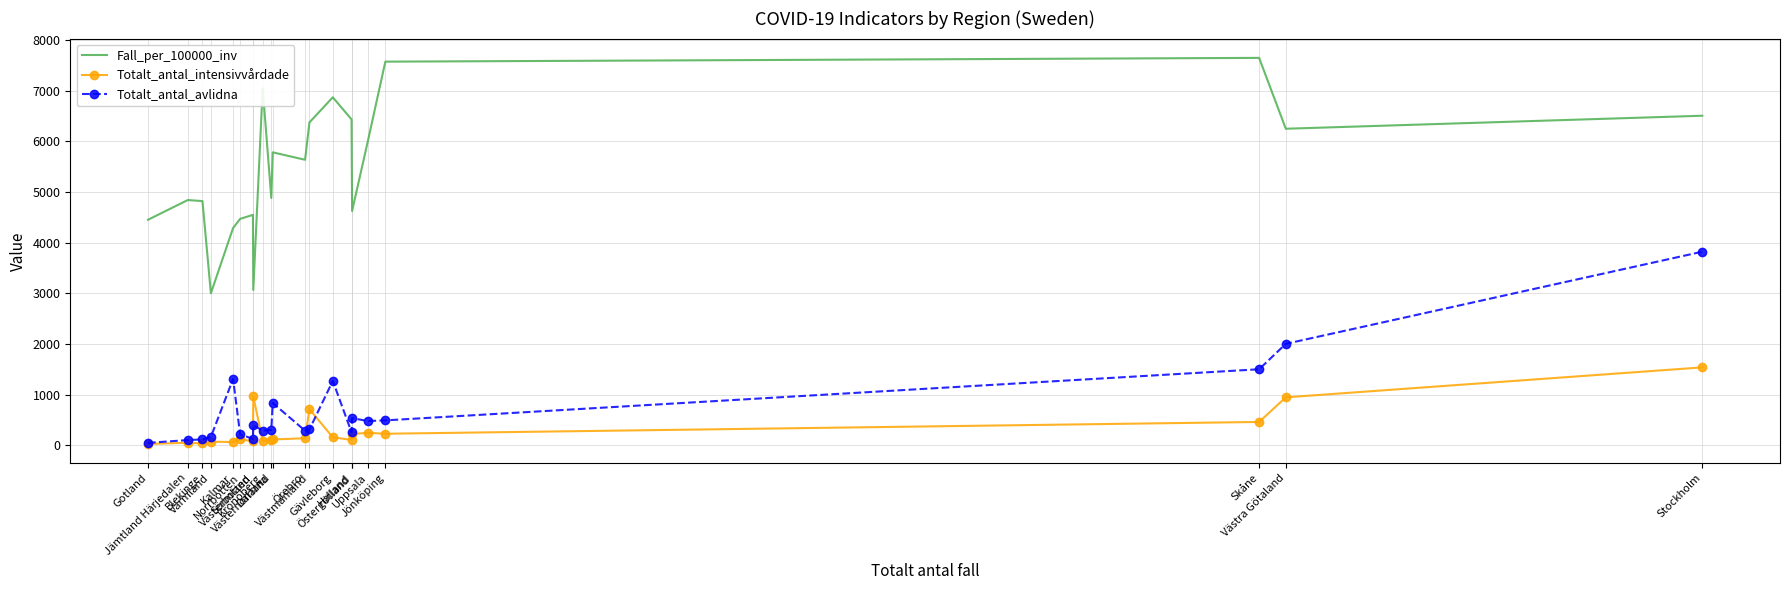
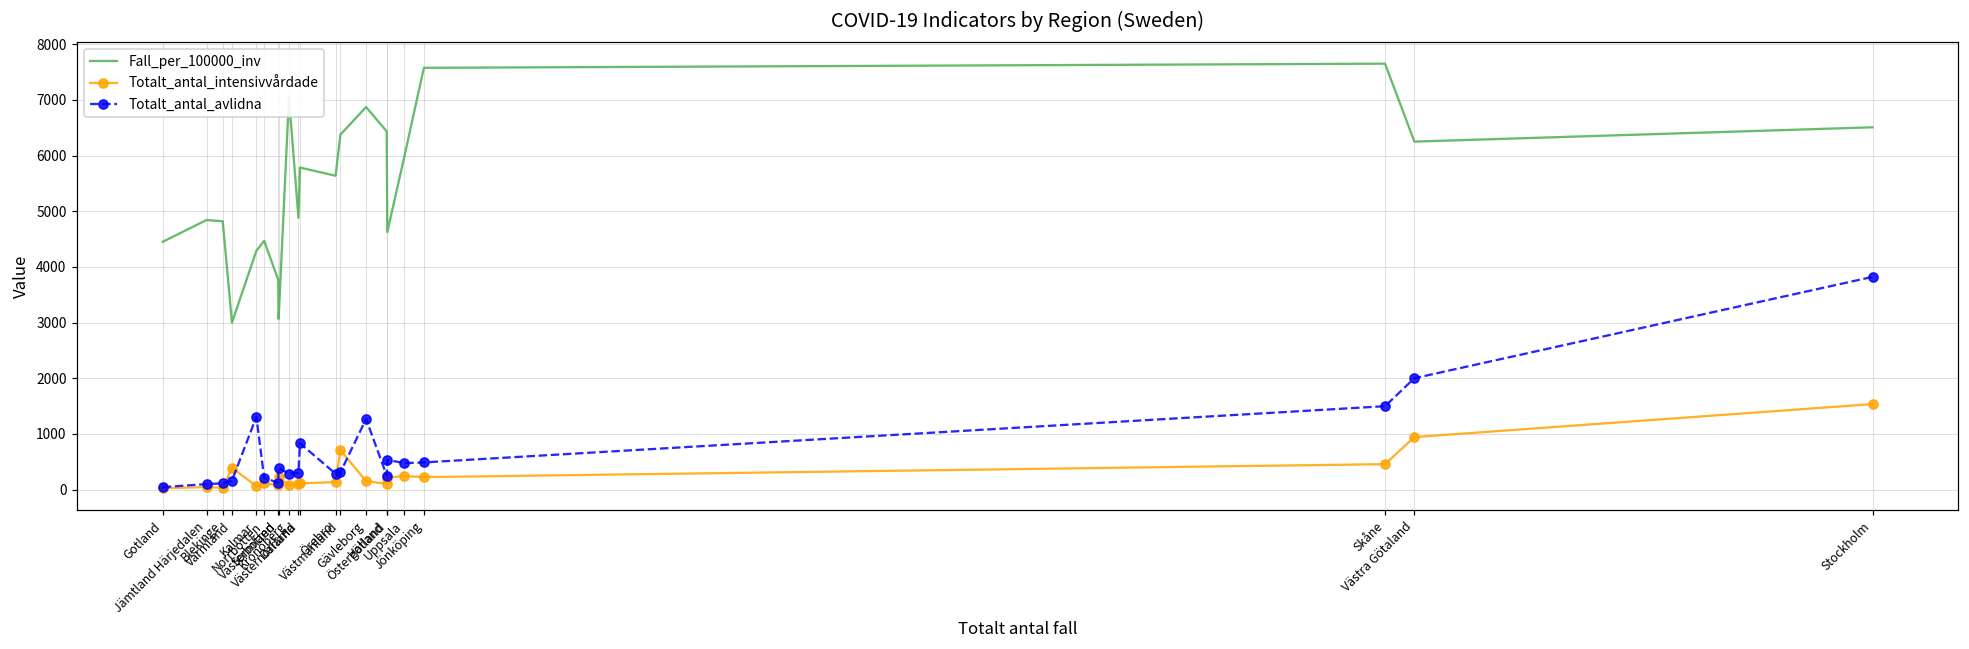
Totalt_antal_intensivvårdade, Värmland: 100 -> 400
Fall_per_100000_inv, Västerbotten: 4500 -> 3800
Totalt_antal_intensivvårdade, Sörmland: 1000 -> 200
